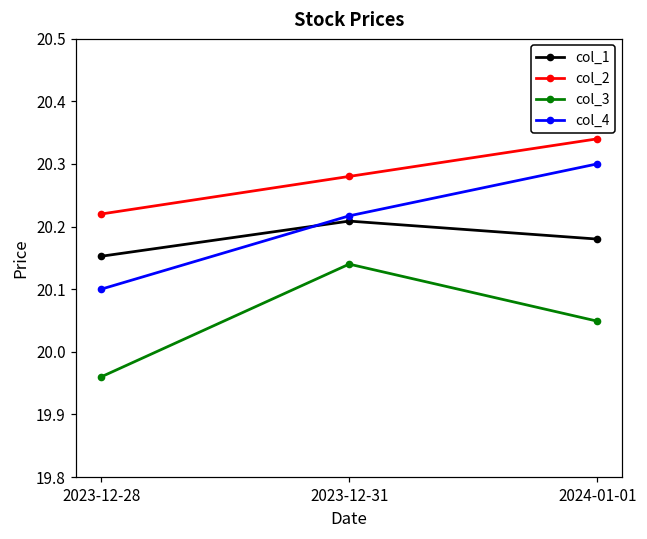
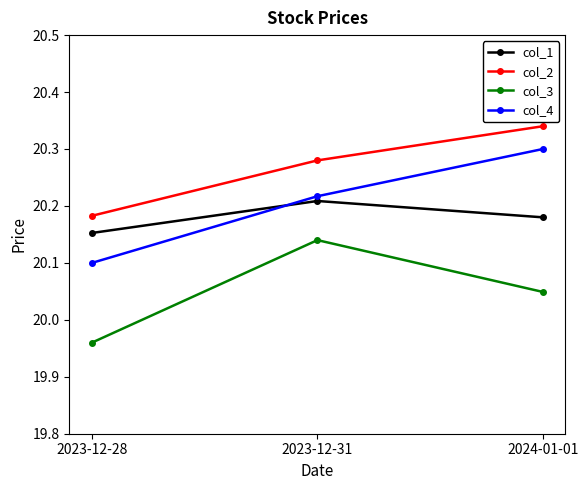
col_2, 2023-12-28: 20.22 -> 20.18
